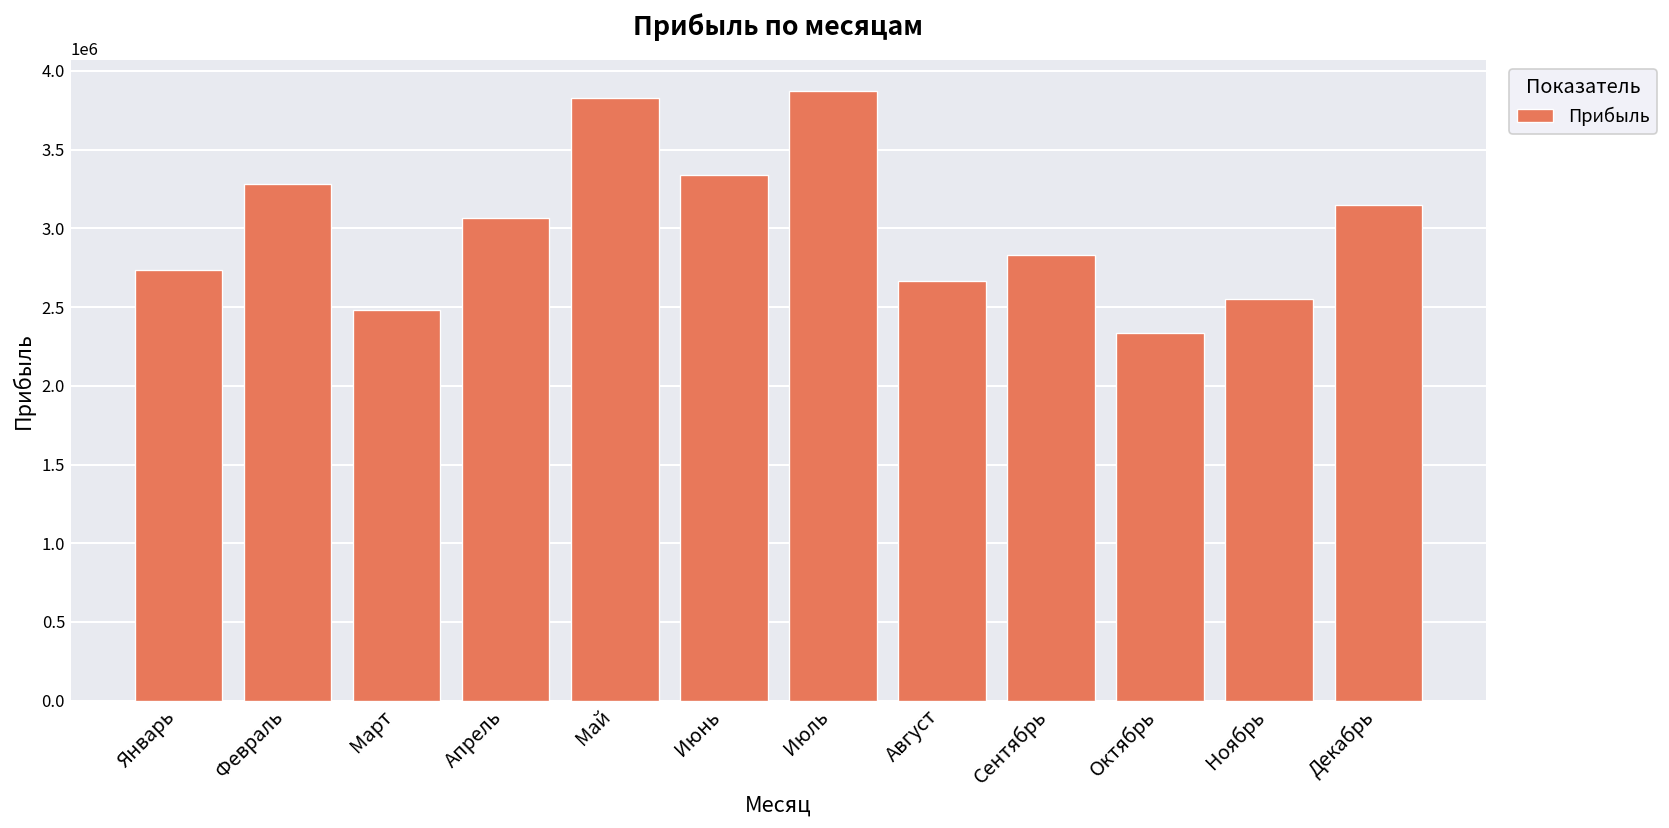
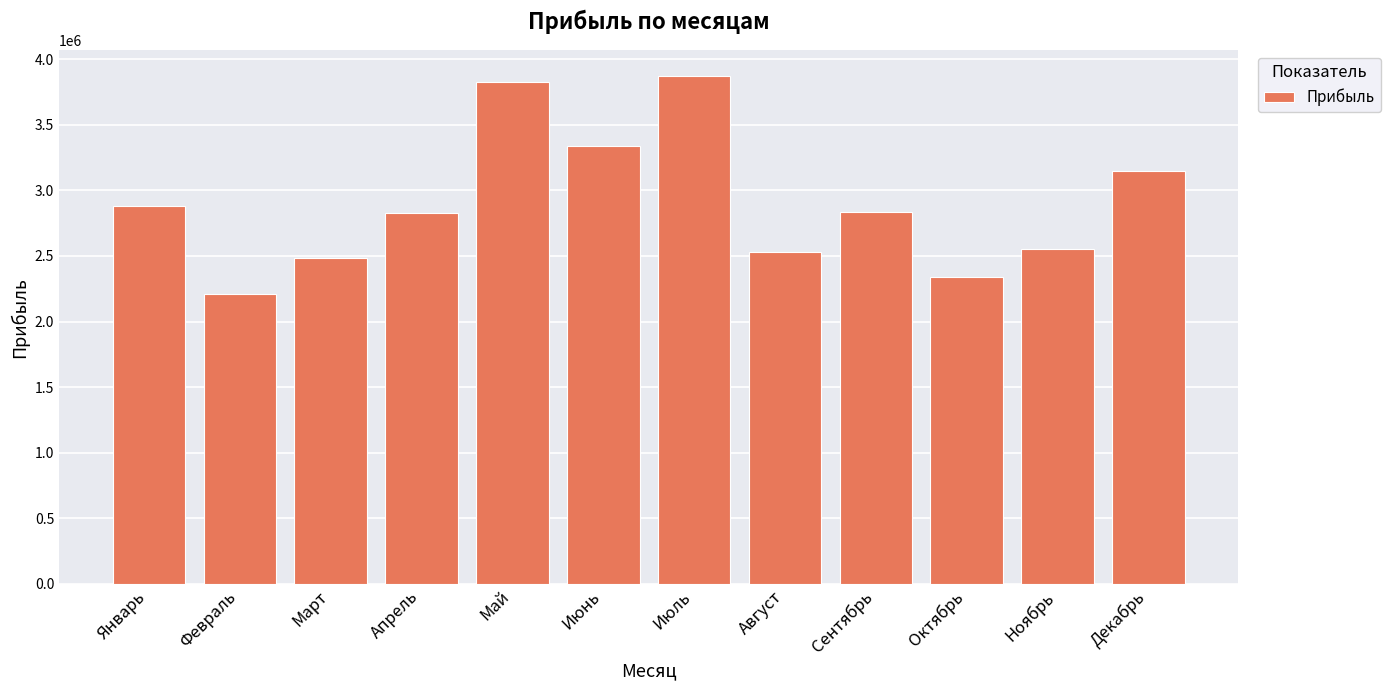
Январь: 2740000 -> 2880000
Февраль: 3280000 -> 2210000
Апрель: 3070000 -> 2830000
Август: 2670000 -> 2530000
